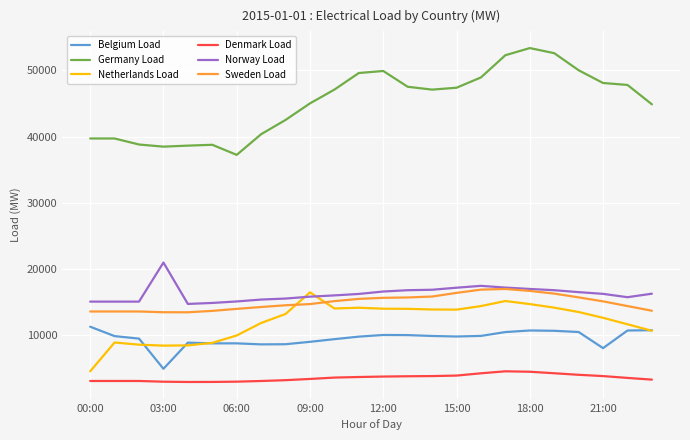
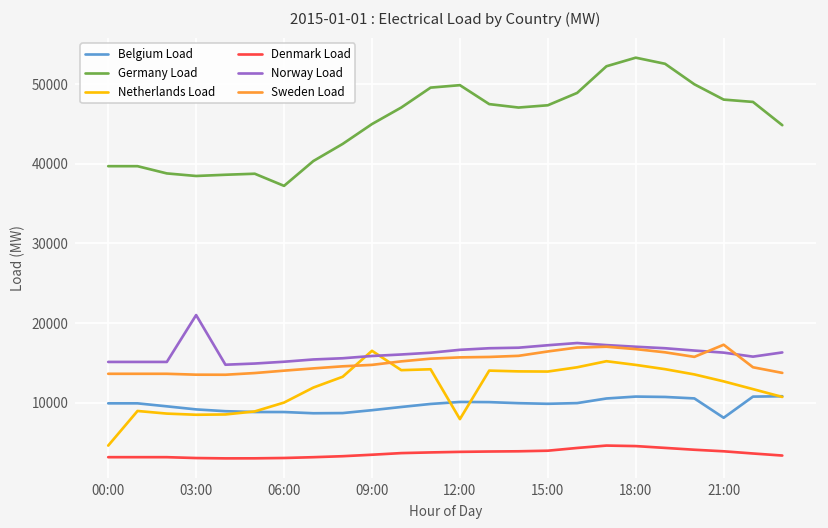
Belgium Load, 00:00: 11000 -> 10000
Belgium Load, 03:00: 5000 -> 9000
Netherlands Load, 12:00: 14000 -> 8000
Sweden Load, 21:00: 15000 -> 17000
